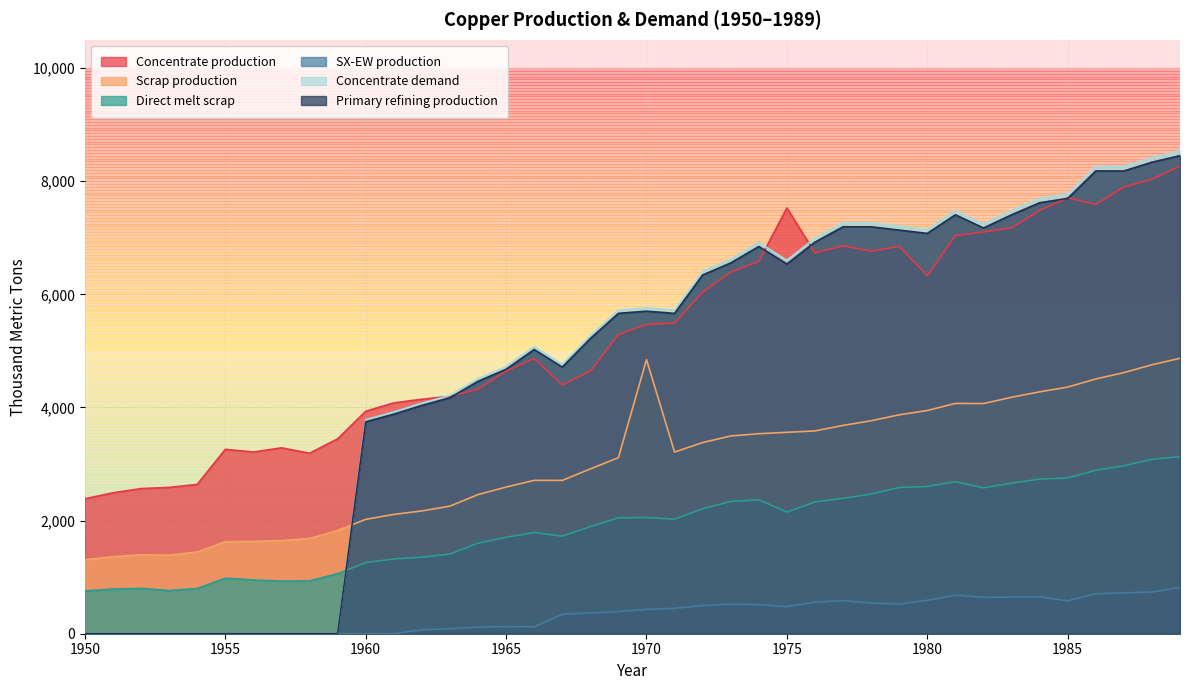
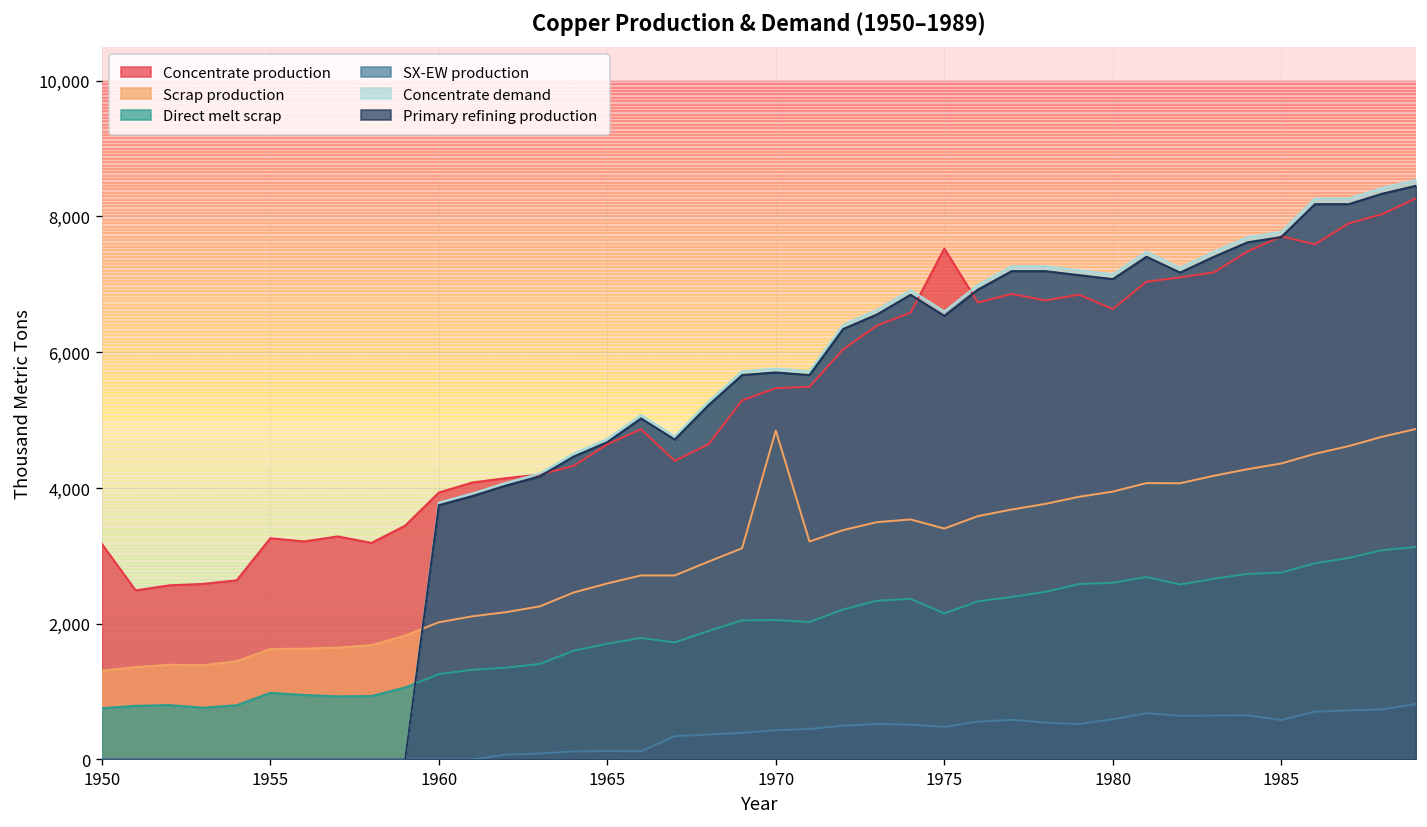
Concentrate production, 1950: 2,400 -> 3,200
Scrap production, 1975: 3,600 -> 3,400
Concentrate production, 1980: 6,300 -> 6,600
